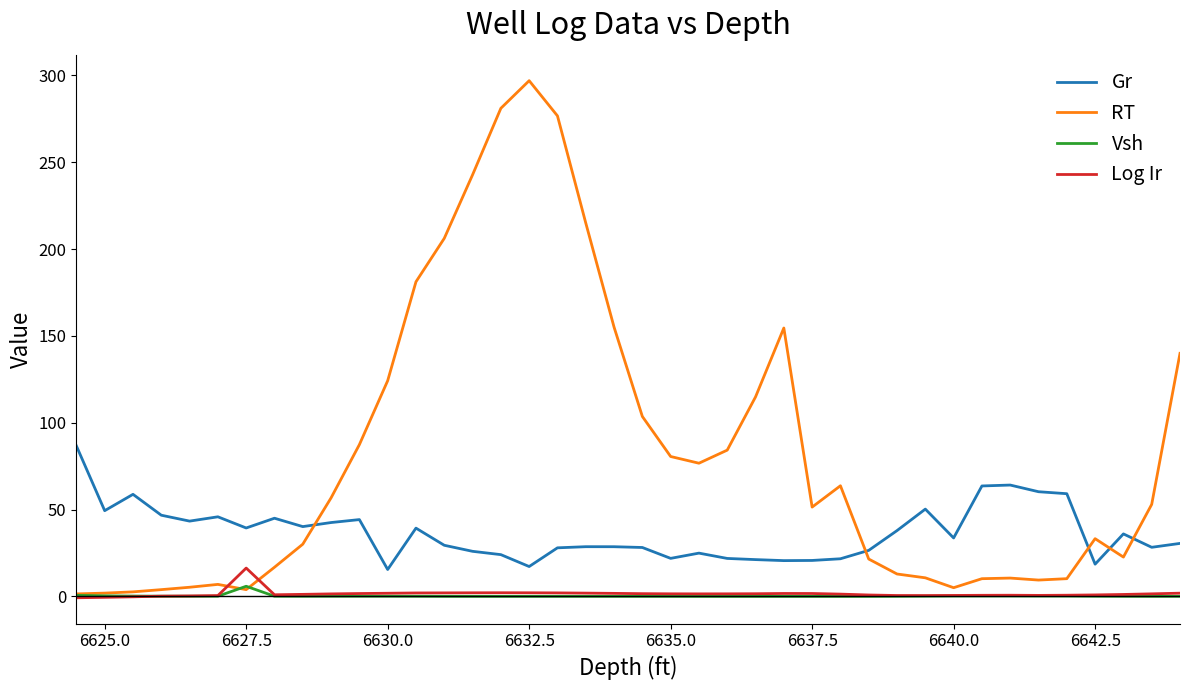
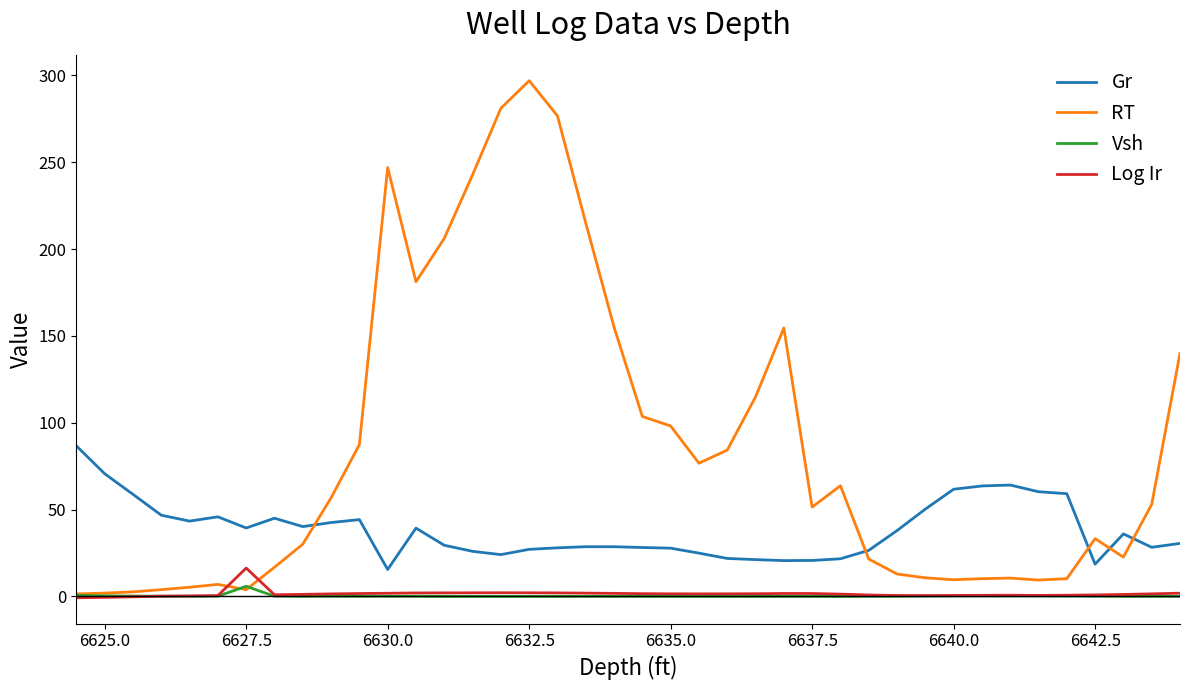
Gr, 6625.0: 49 -> 71
RT, 6630.0: 124 -> 247
Gr, 6632.5: 17 -> 27
Gr, 6635.0: 22 -> 28
RT, 6635.0: 81 -> 98
Gr, 6640.0: 34 -> 62
RT, 6640.0: 5 -> 10
